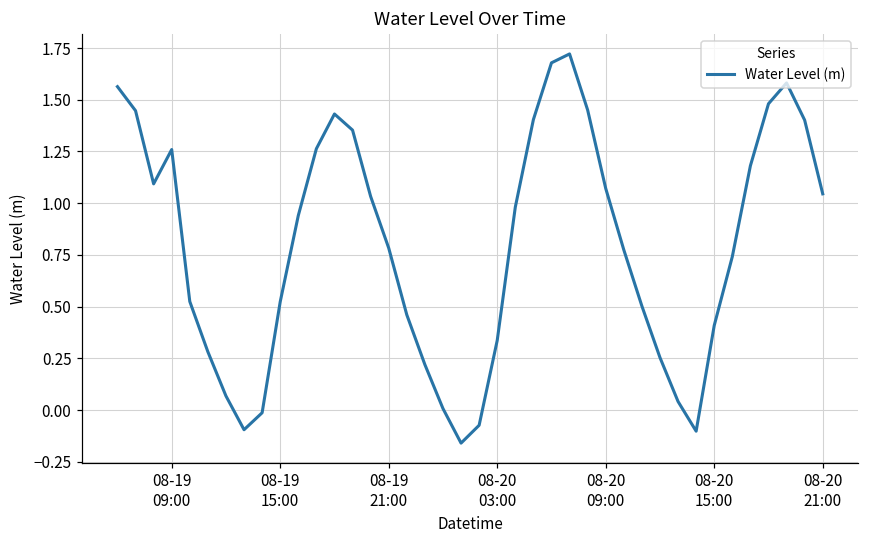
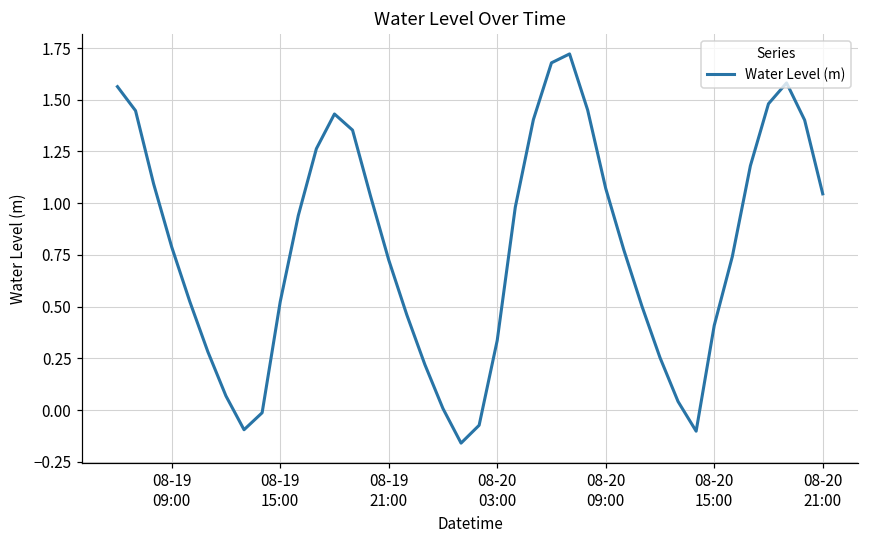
08-19 09:00: 1.26 -> 0.79
08-19 21:00: 0.78 -> 0.73
